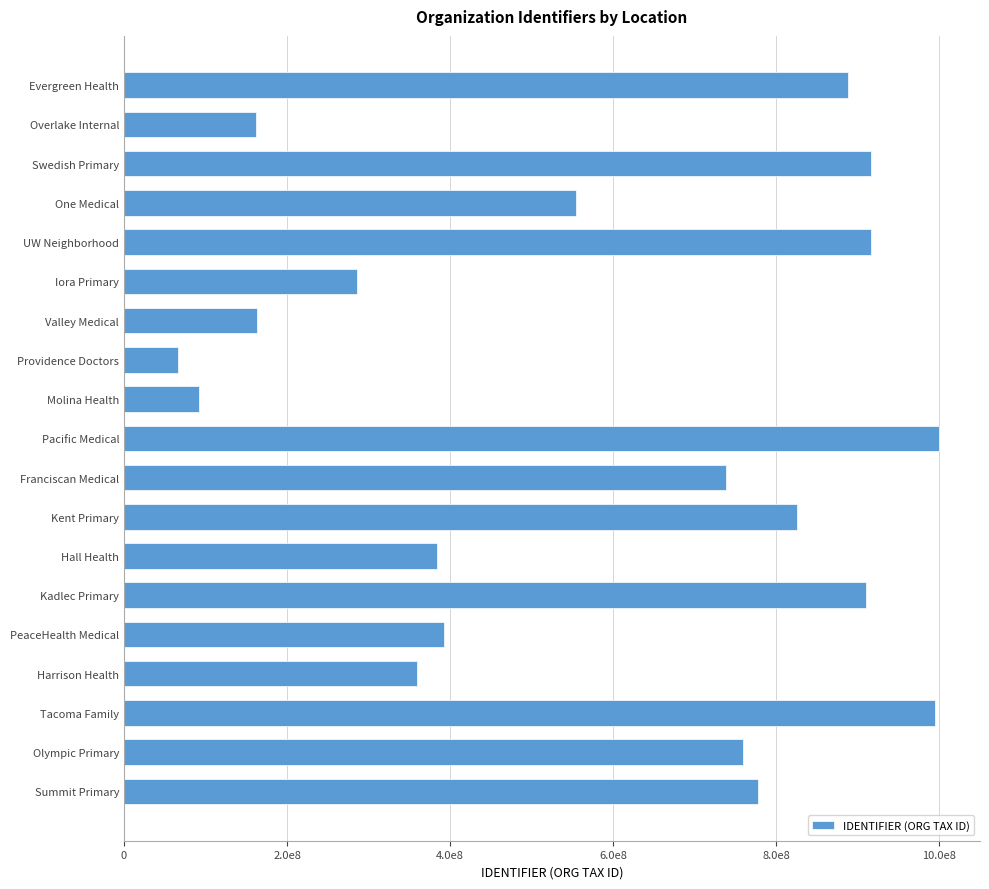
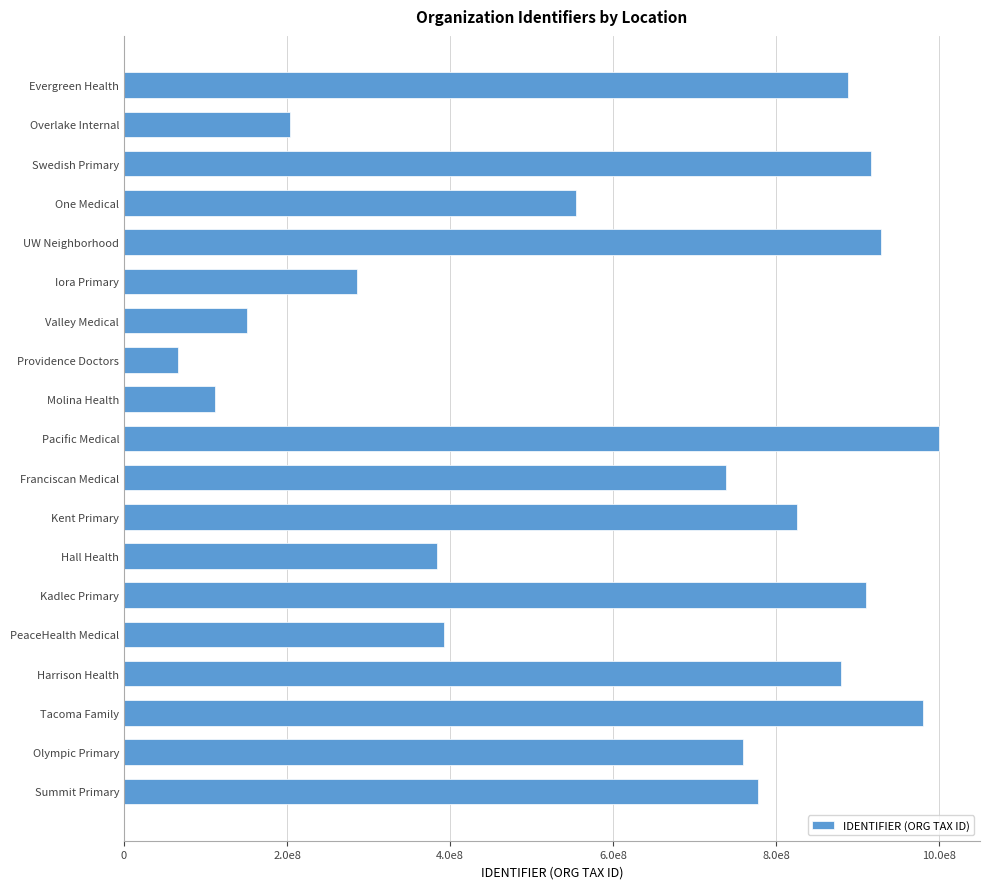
Overlake Internal: 160000000 -> 200000000
UW Neighborhood: 920000000 -> 930000000
Valley Medical: 160000000 -> 150000000
Molina Health: 90000000 -> 110000000
Harrison Health: 360000000 -> 880000000
Tacoma Family: 990000000 -> 980000000
